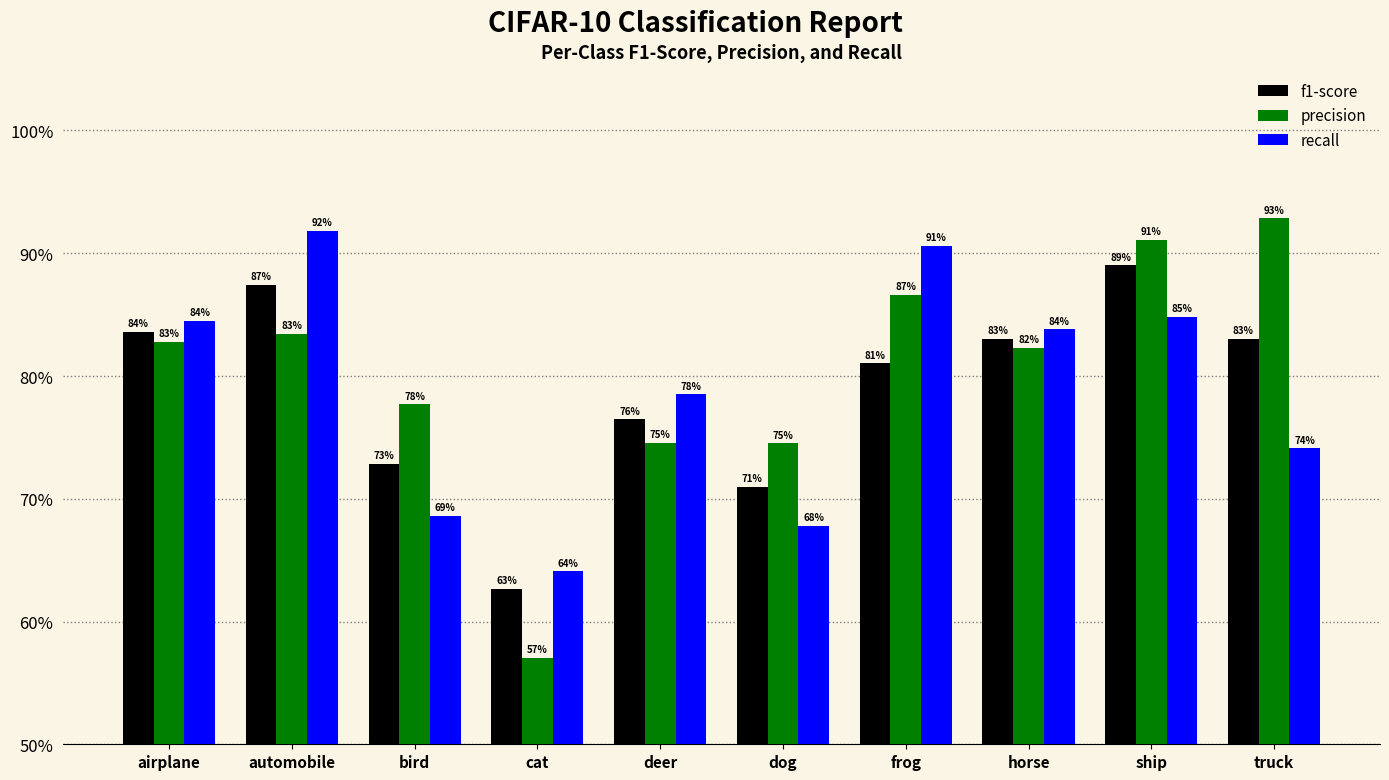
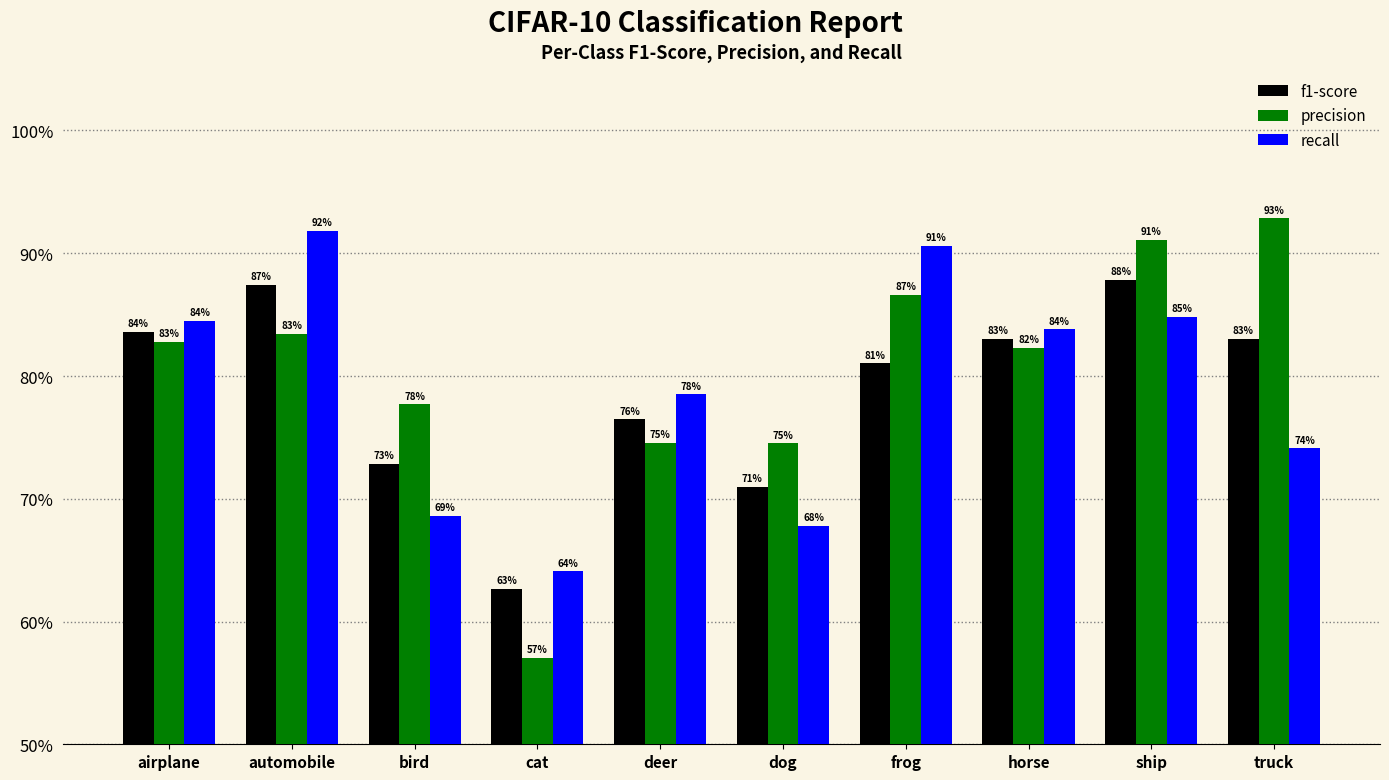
f1-score, ship: 89% -> 88%
